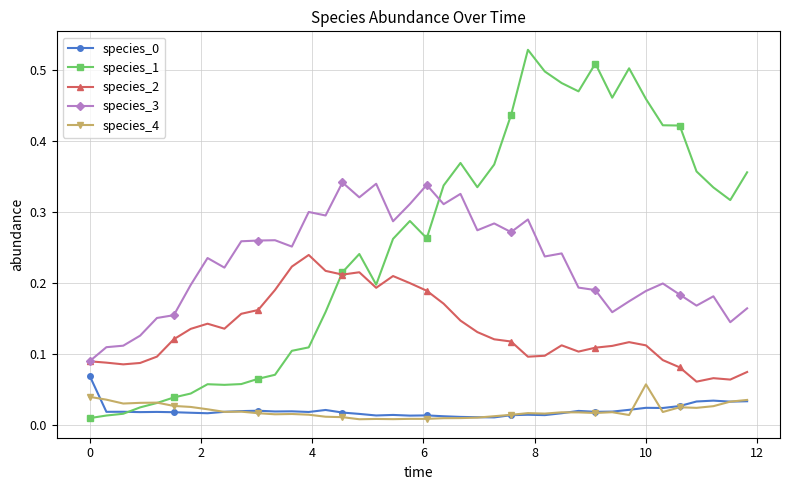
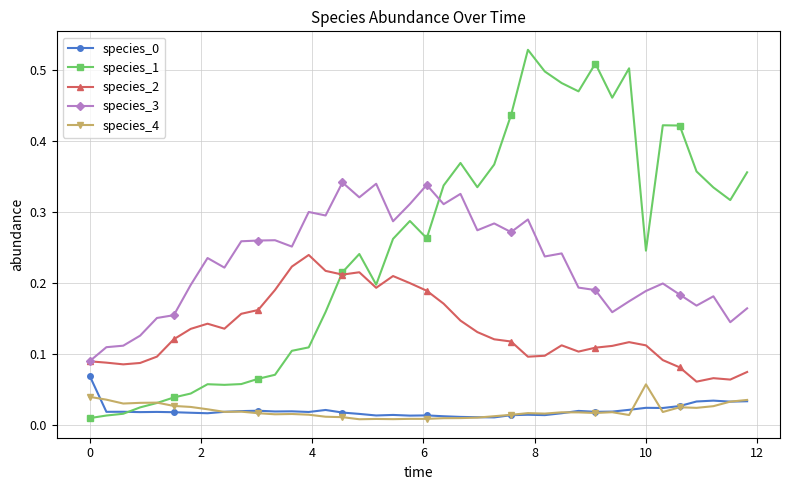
species_1, 10: 0.46 -> 0.25
